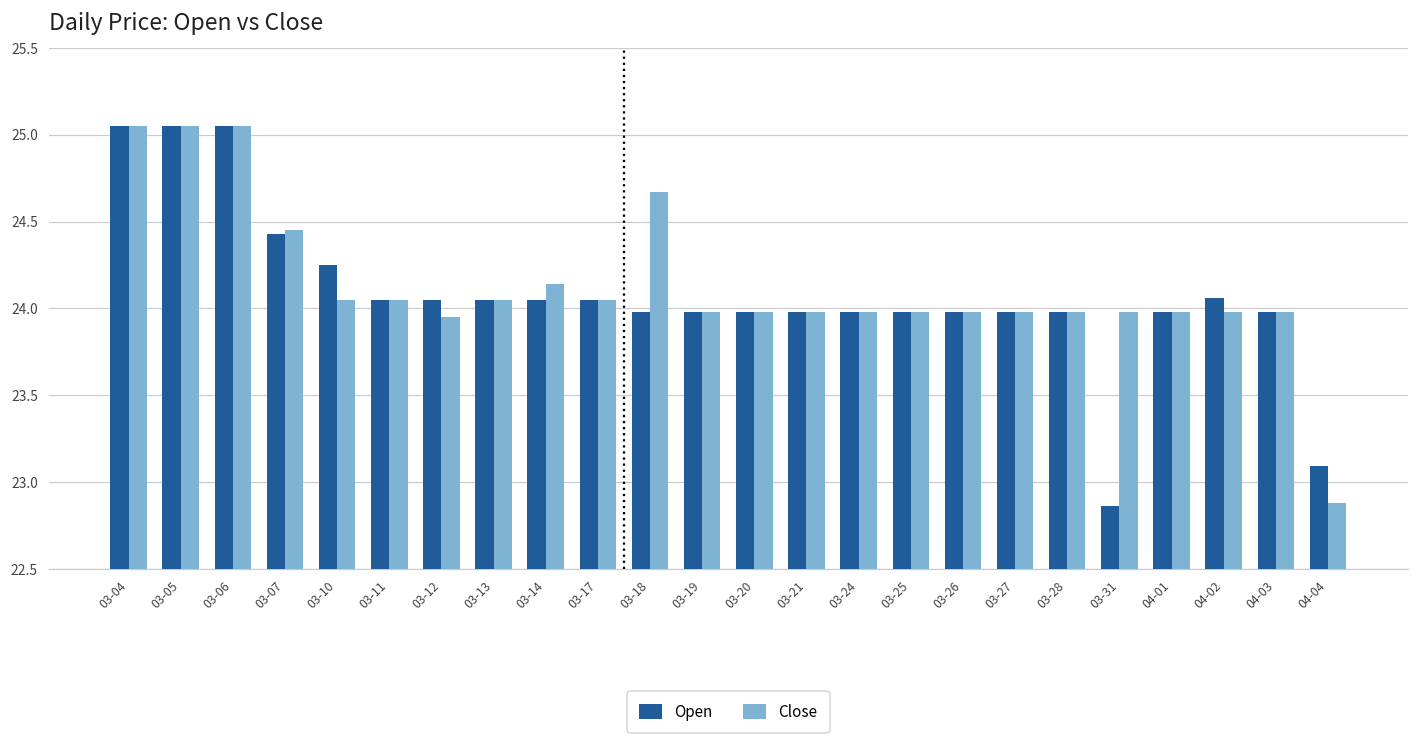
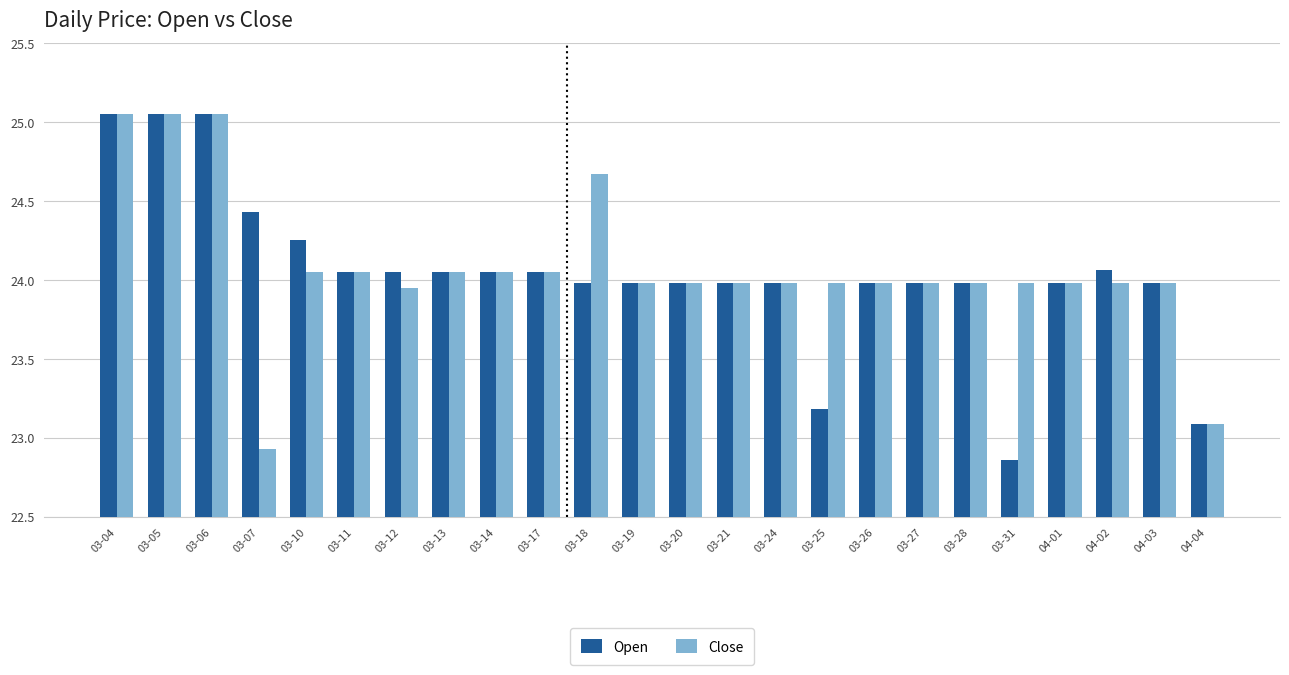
Close, 03-07: 24.45 -> 22.93
Close, 03-14: 24.14 -> 24.05
Open, 03-25: 23.98 -> 23.18
Close, 04-04: 22.88 -> 23.09
